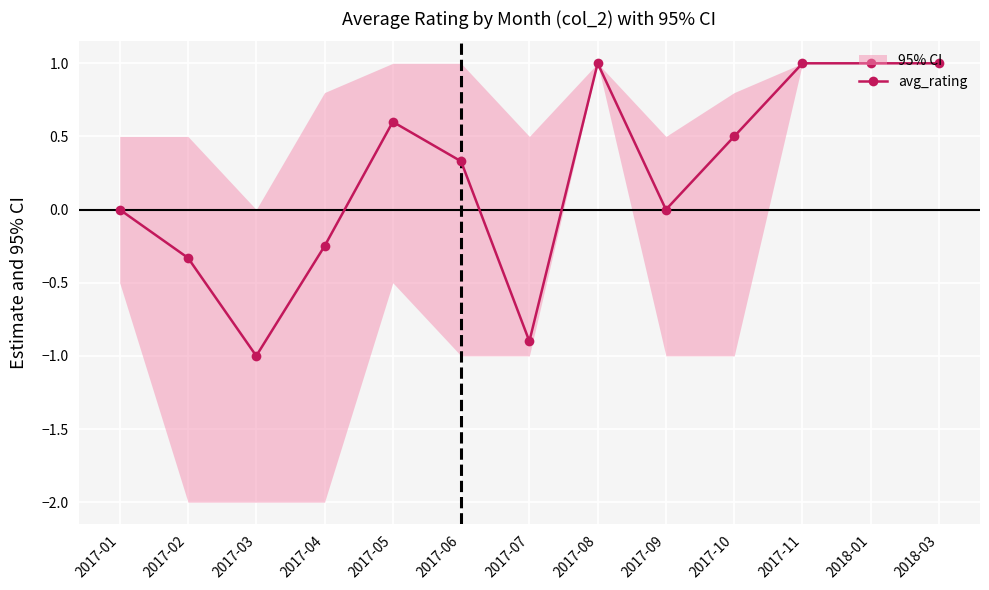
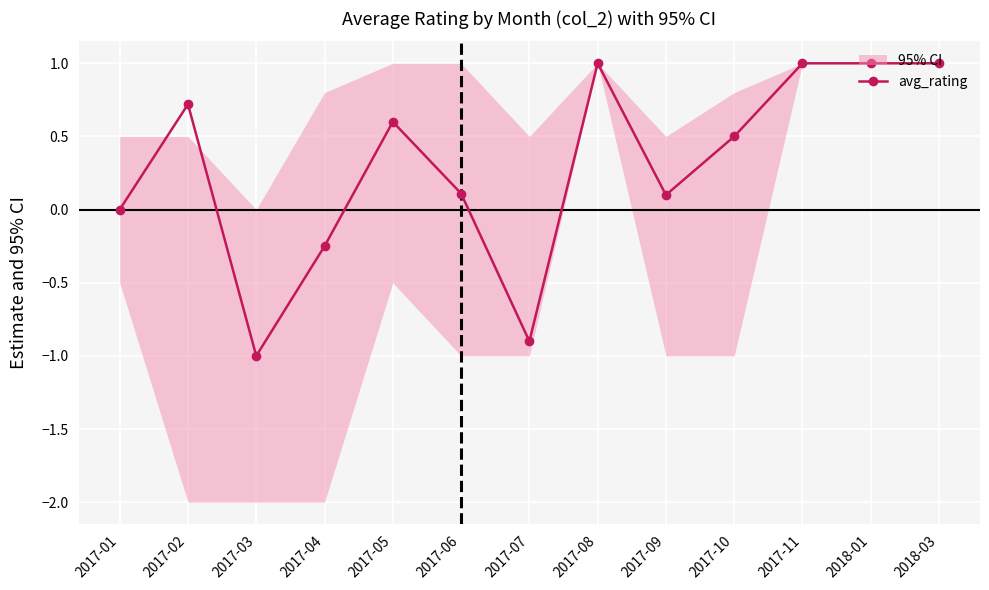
avg_rating, 2017-02: -0.33 -> 0.72
avg_rating, 2017-06: 0.33 -> 0.11
avg_rating, 2017-09: 0.00 -> 0.10
